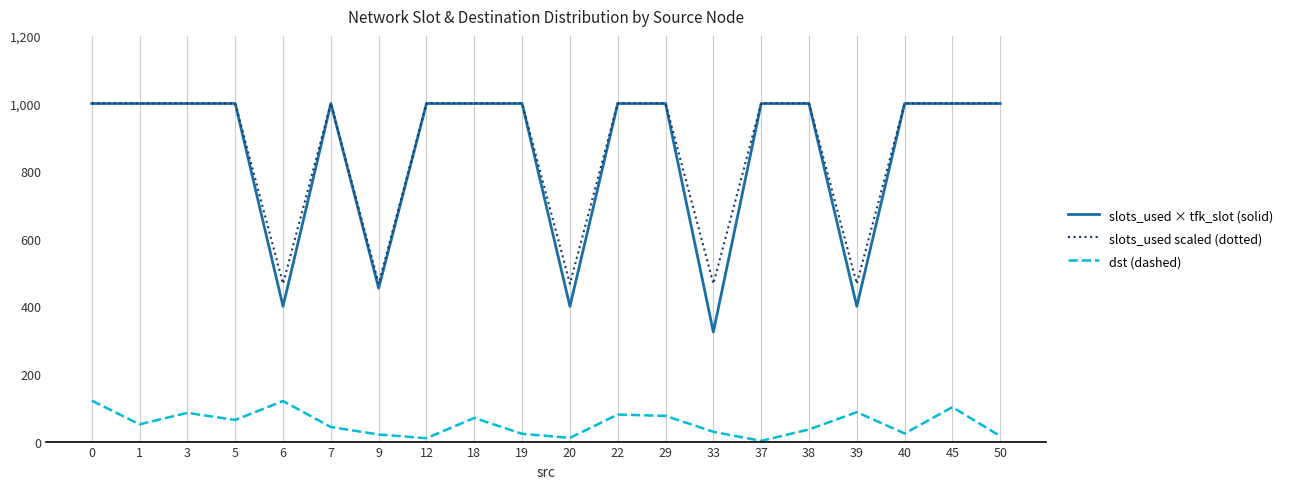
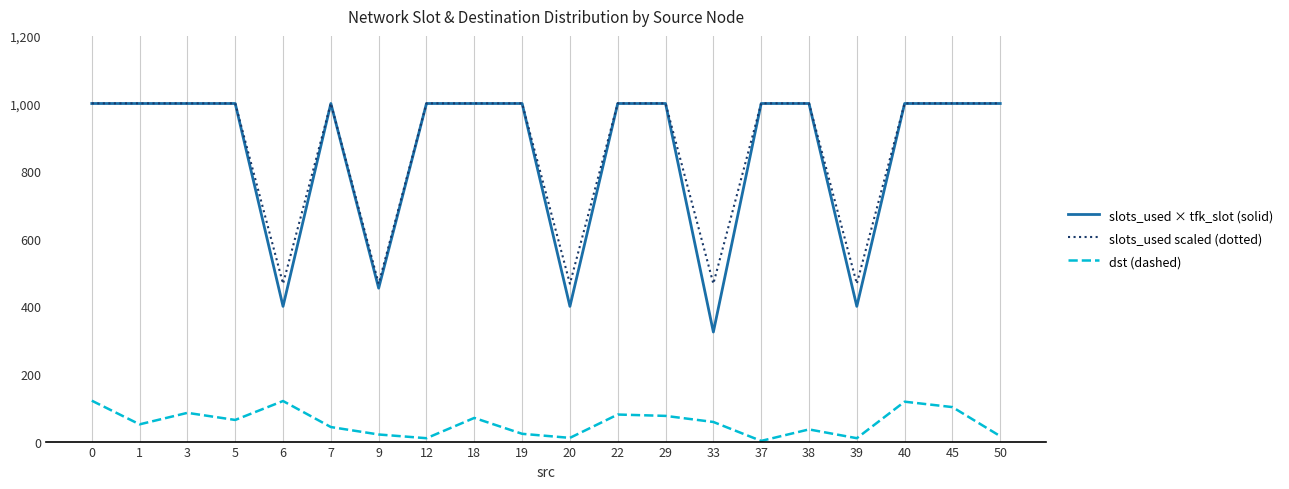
dst (dashed), 33: 30 -> 60
dst (dashed), 39: 90 -> 10
dst (dashed), 40: 20 -> 120
